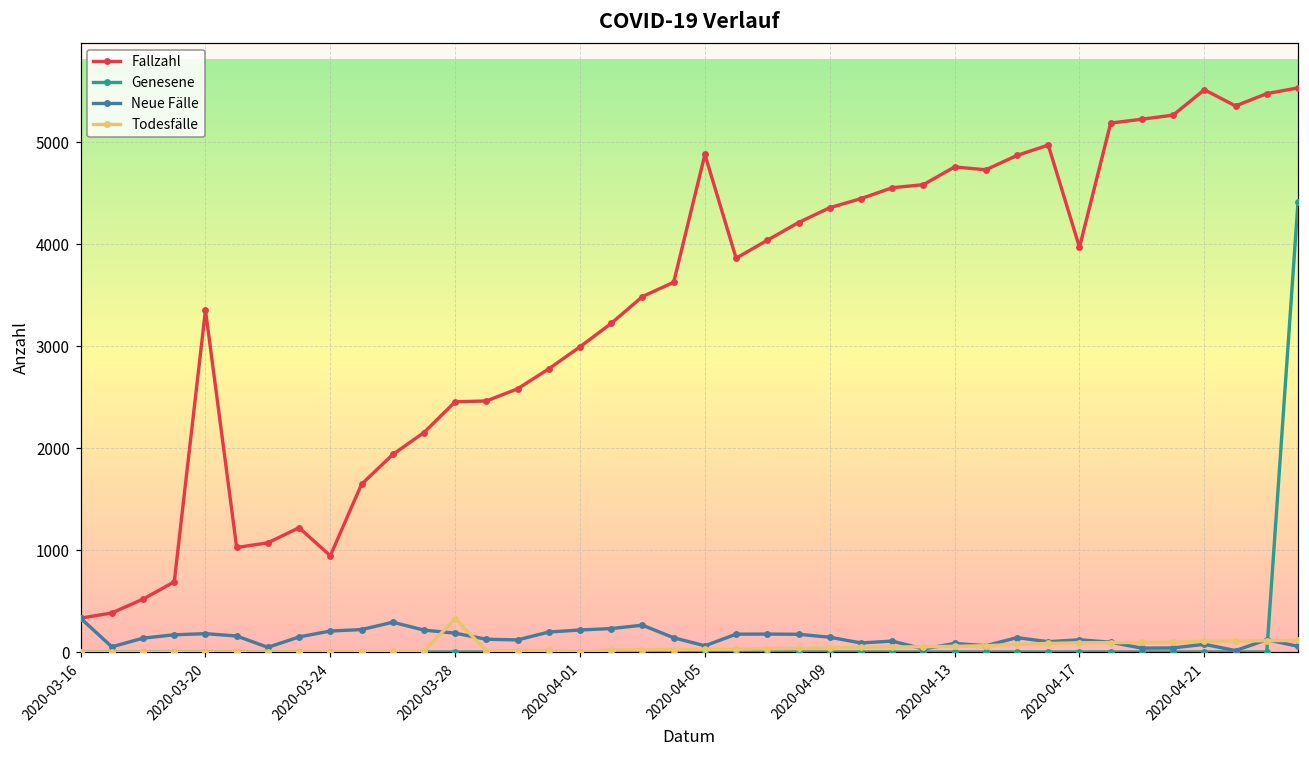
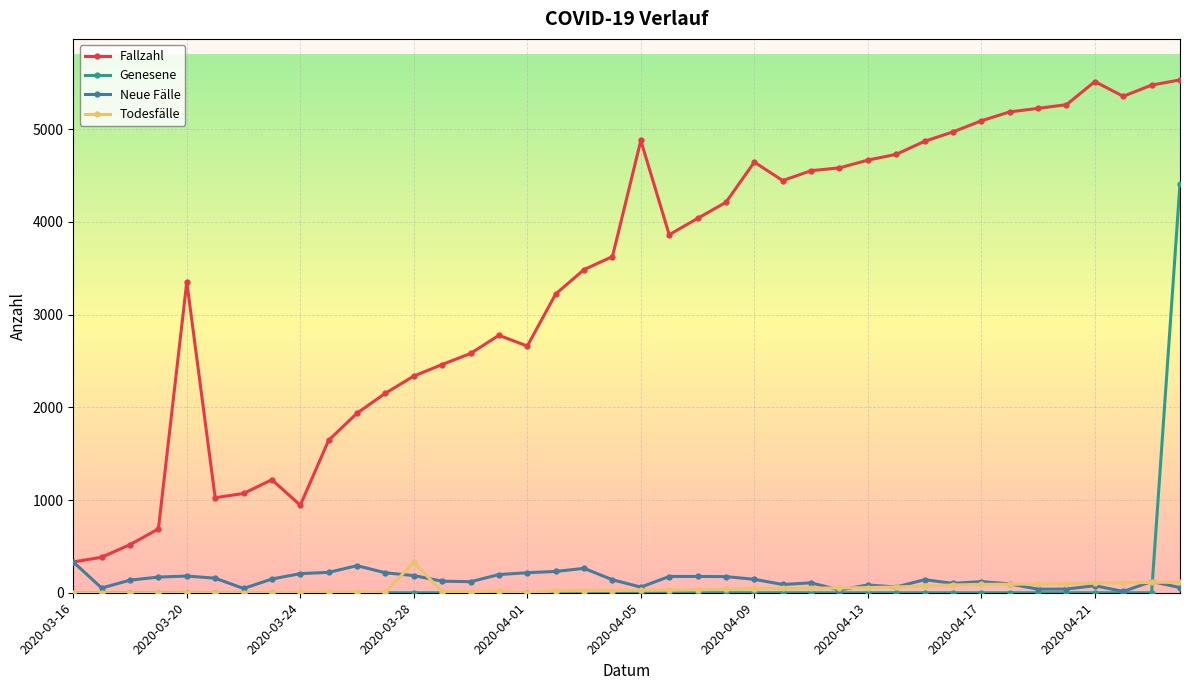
Fallzahl, 2020-03-28: 2500 -> 2300
Fallzahl, 2020-04-01: 3000 -> 2700
Fallzahl, 2020-04-09: 4400 -> 4600
Fallzahl, 2020-04-13: 4800 -> 4700
Fallzahl, 2020-04-17: 4000 -> 5100
